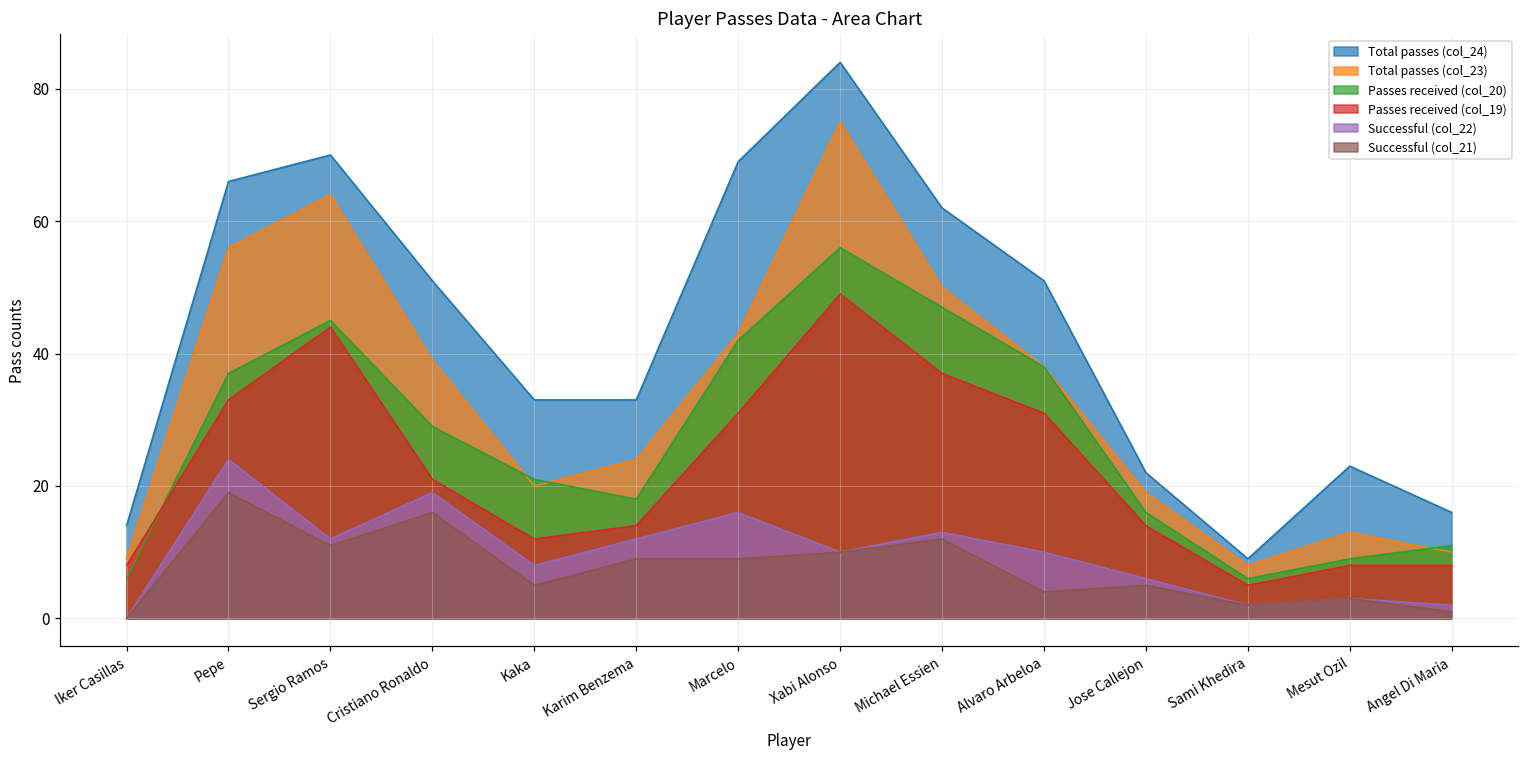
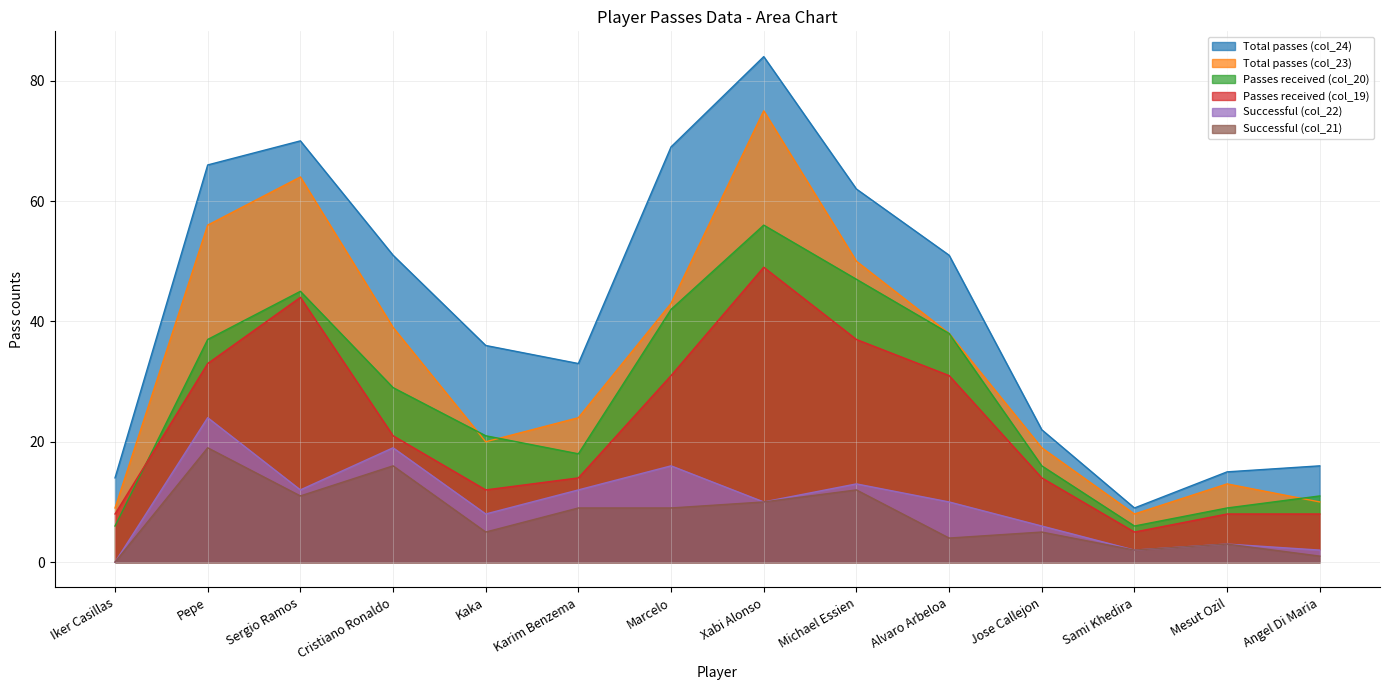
Total passes (col_24), Kaka: 33 -> 36
Total passes (col_24), Mesut Ozil: 23 -> 15
